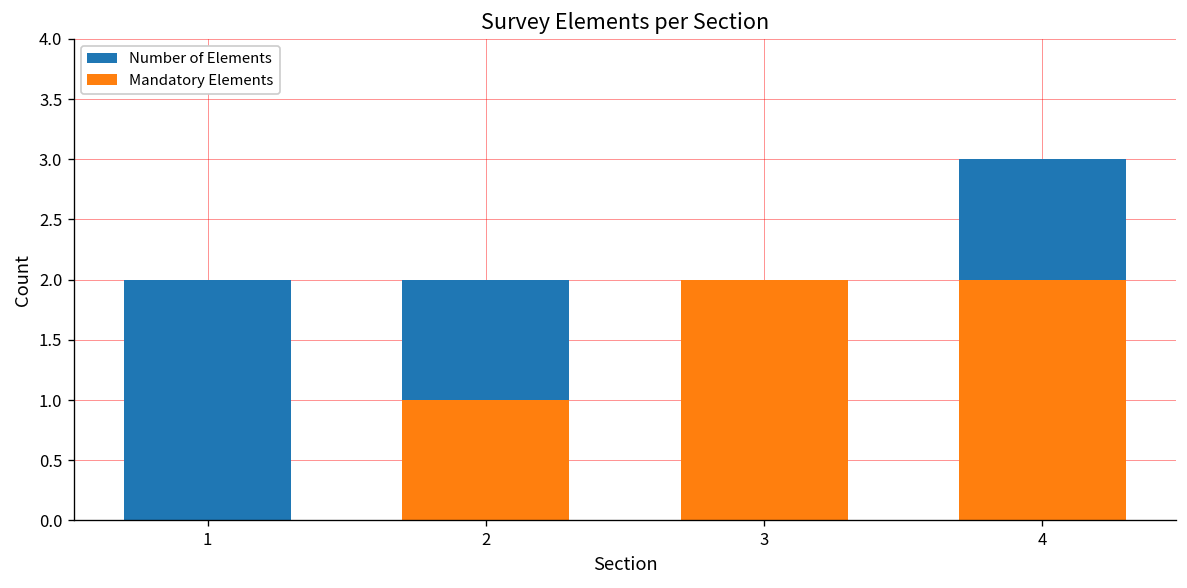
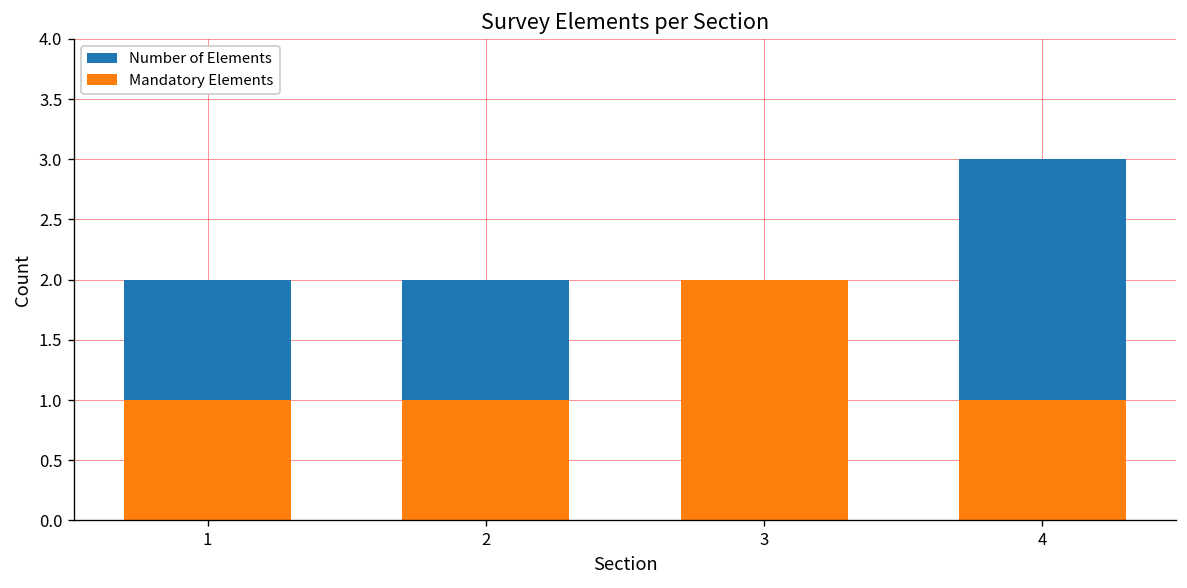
Mandatory Elements, 1: 0 -> 1
Mandatory Elements, 4: 2 -> 1
